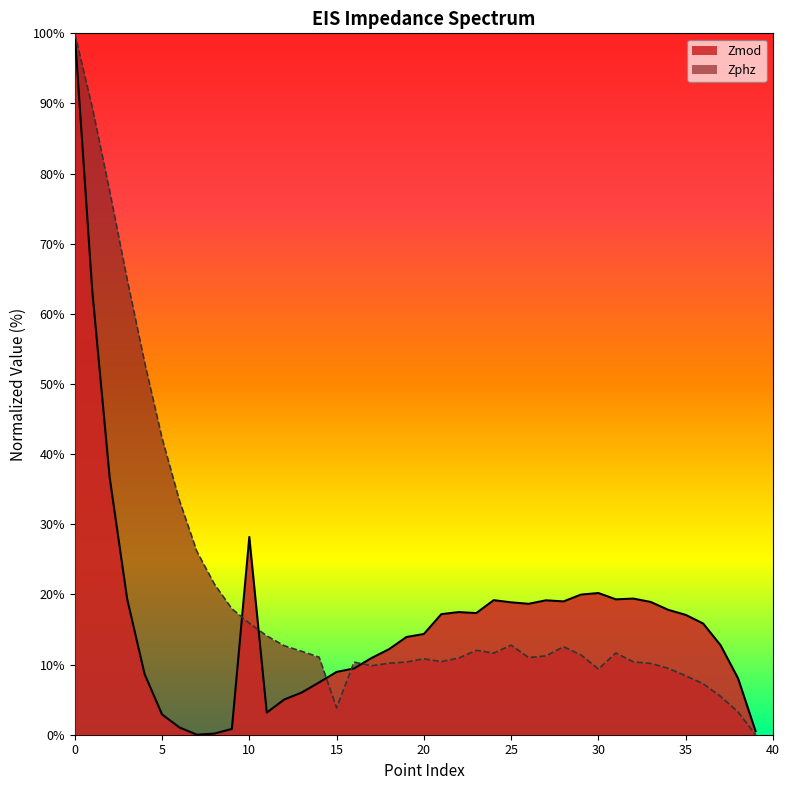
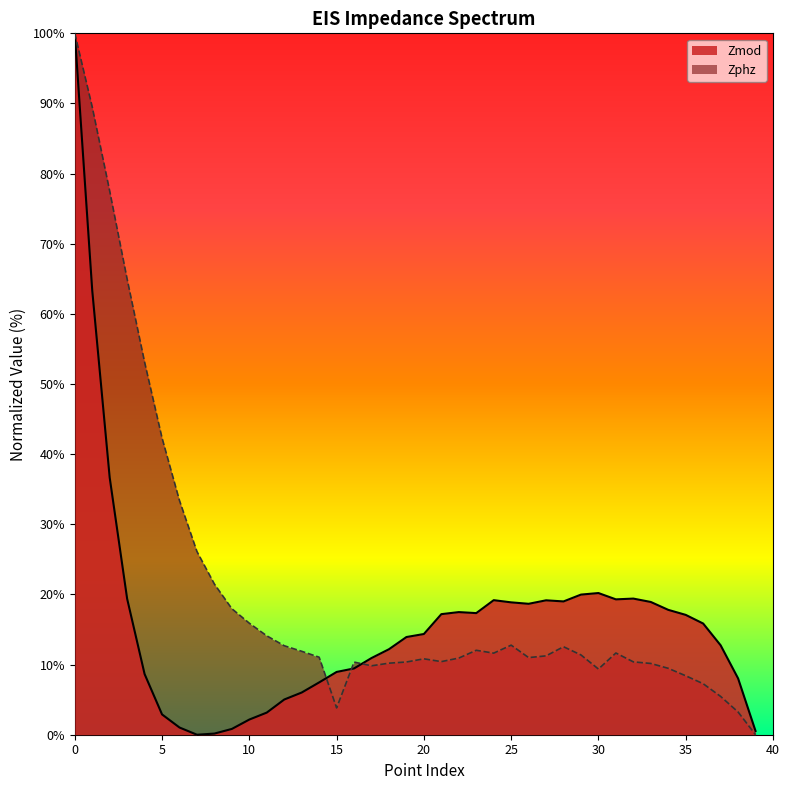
Zmod, 10: 28% -> 2%
